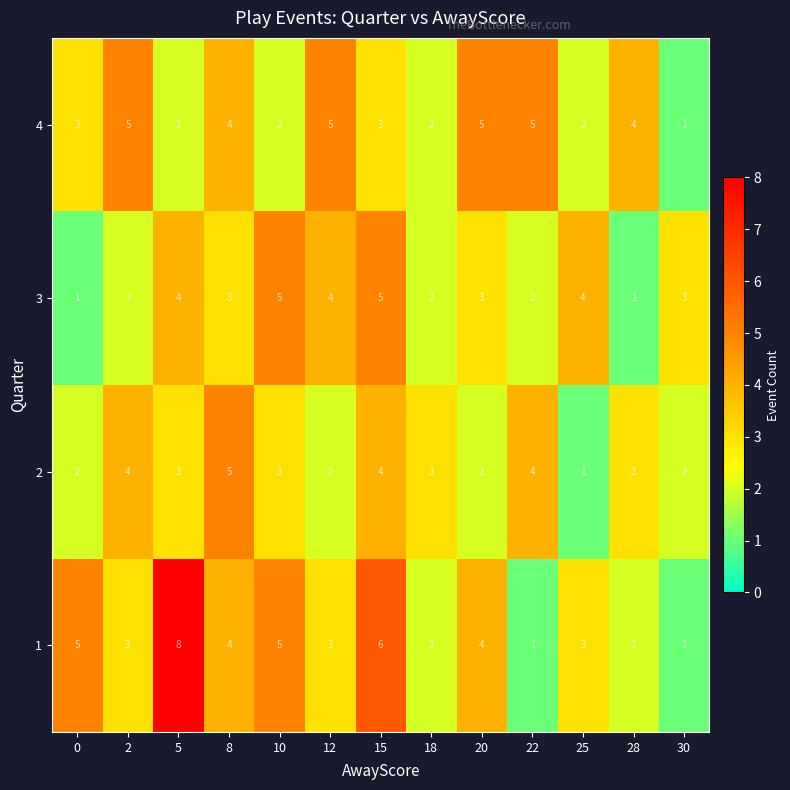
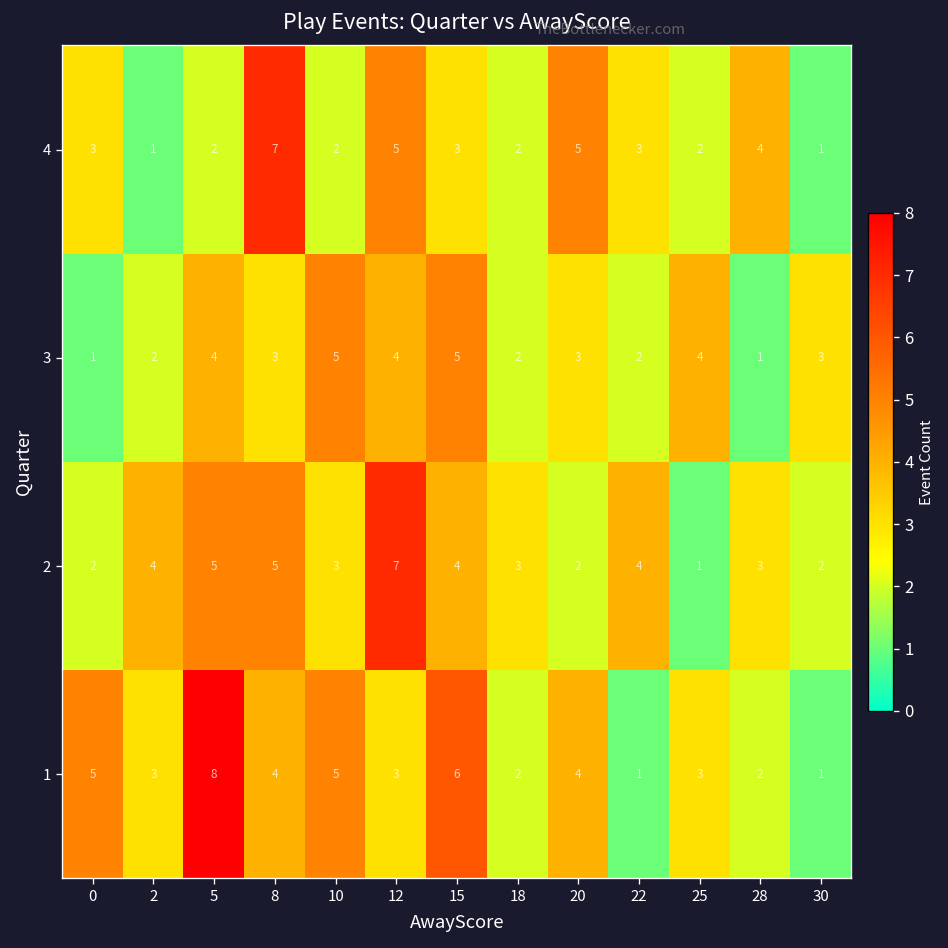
4, 2: 5 -> 1
4, 8: 4 -> 7
4, 22: 5 -> 3
2, 5: 3 -> 5
2, 12: 2 -> 7
